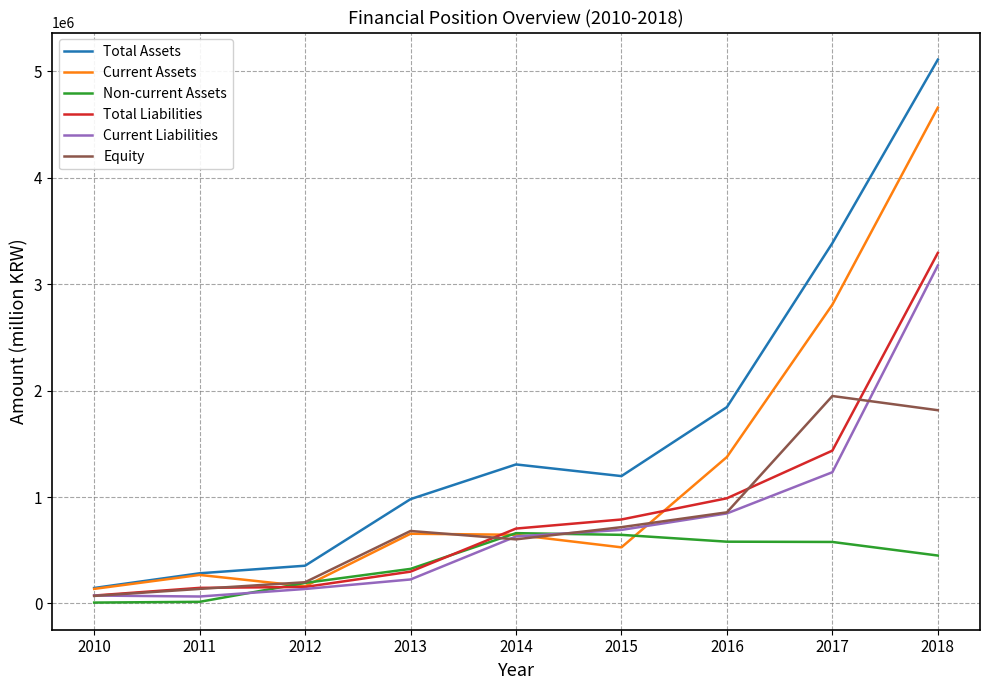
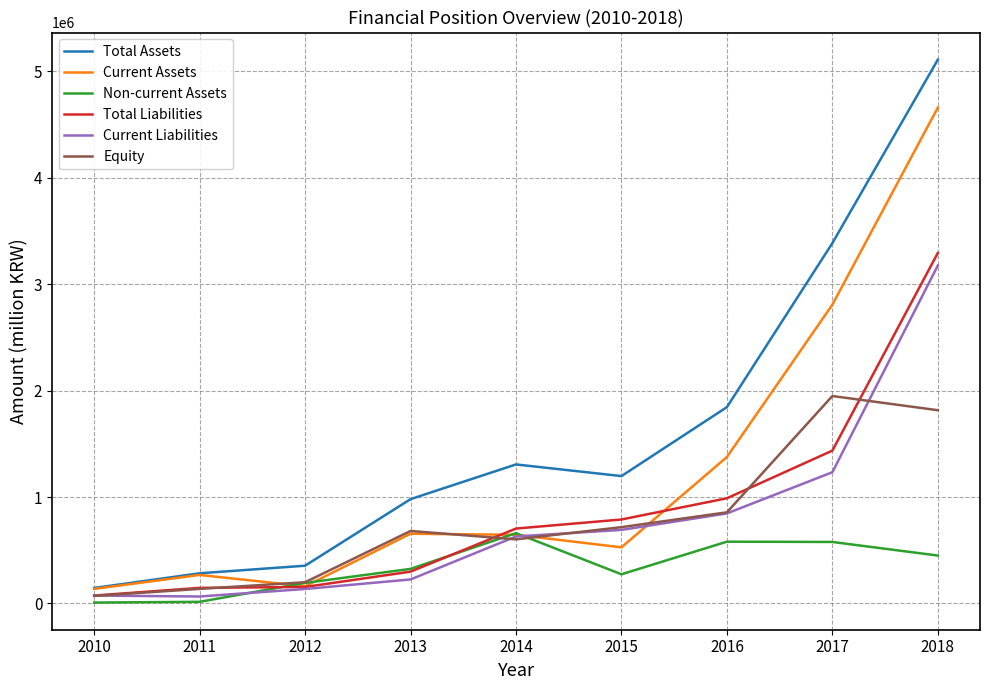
Non-current Assets, 2015: 640000 -> 270000
